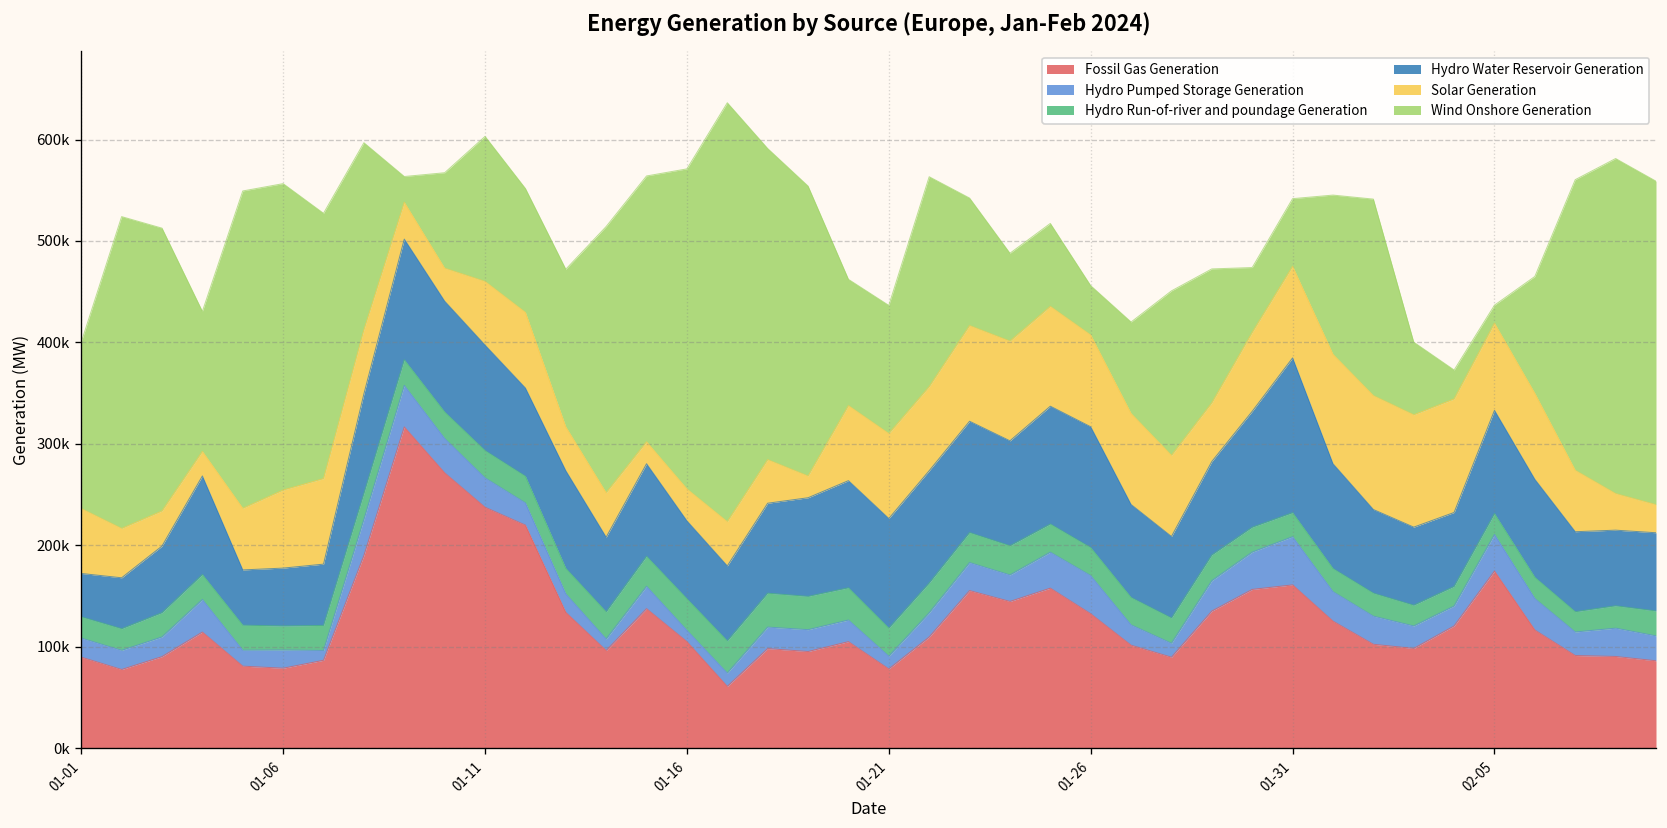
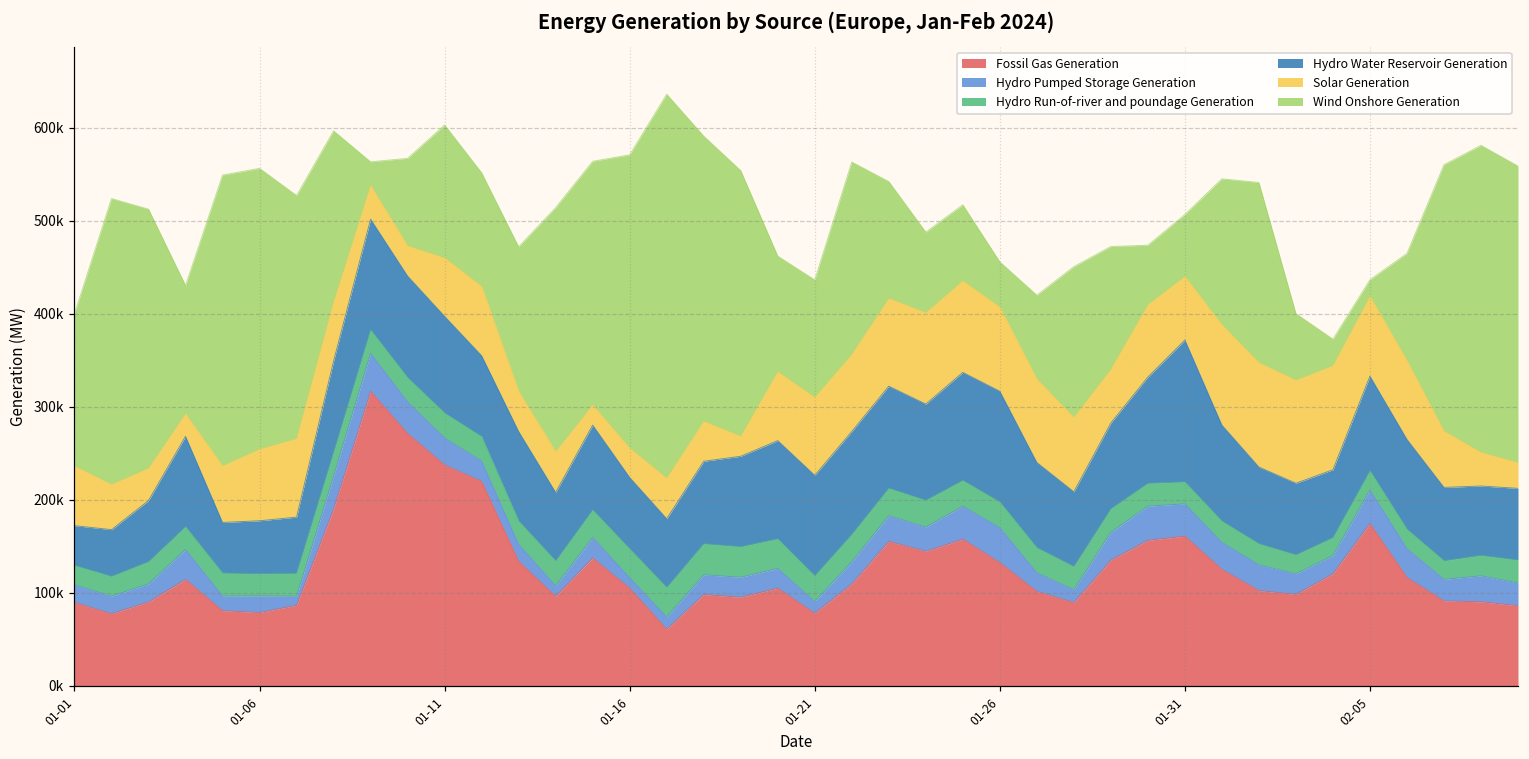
Hydro Pumped Storage Generation, 01-31: 50000 -> 30000
Solar Generation, 01-31: 90000 -> 70000
